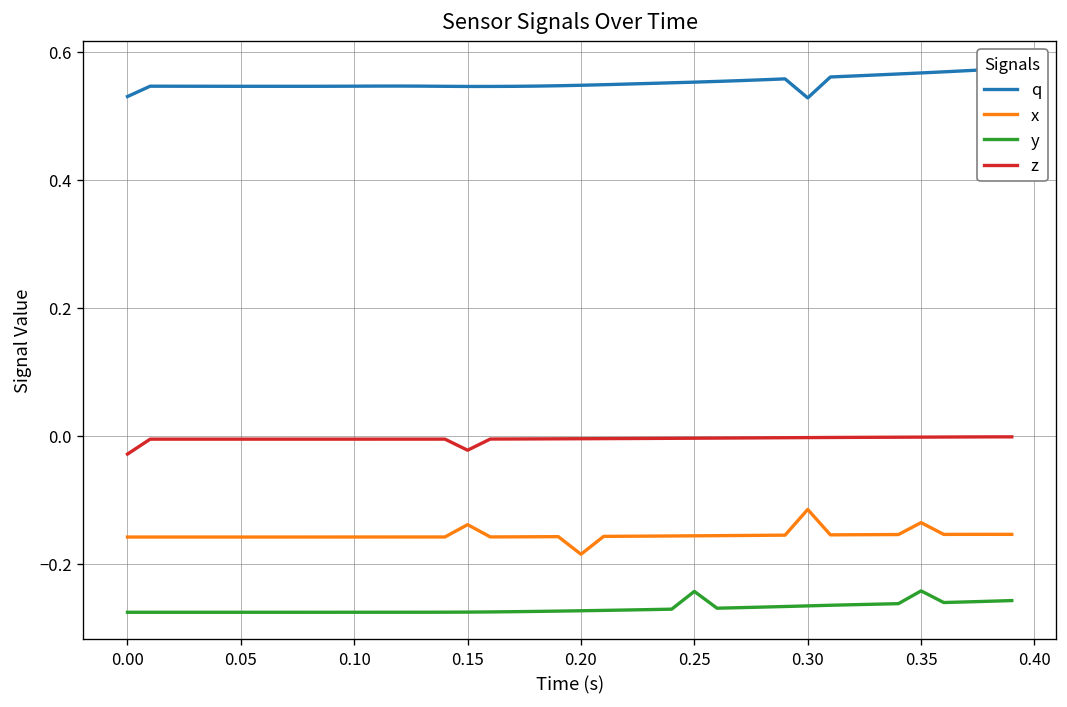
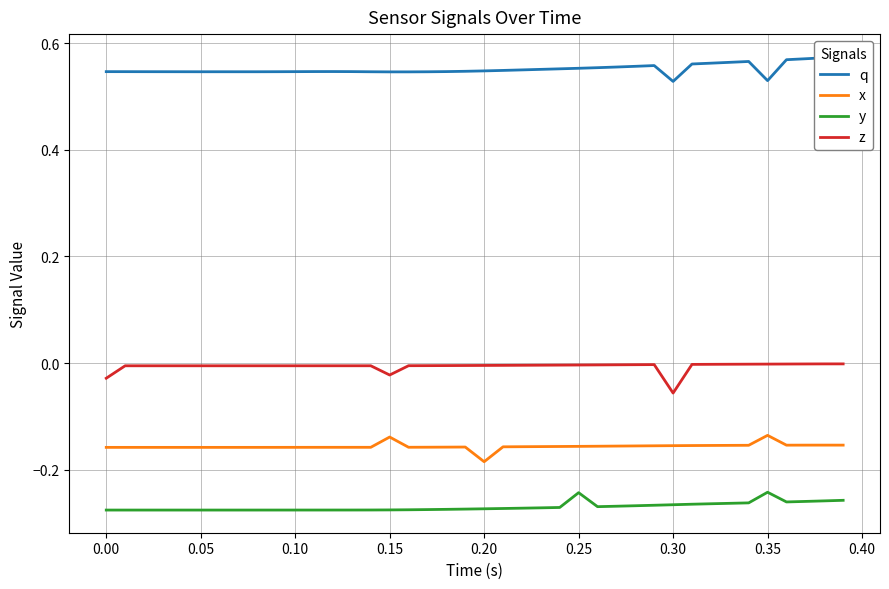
q, 0.00: 0.53 -> 0.55
x, 0.30: -0.11 -> -0.15
z, 0.30: 0.00 -> -0.06
q, 0.35: 0.57 -> 0.53
